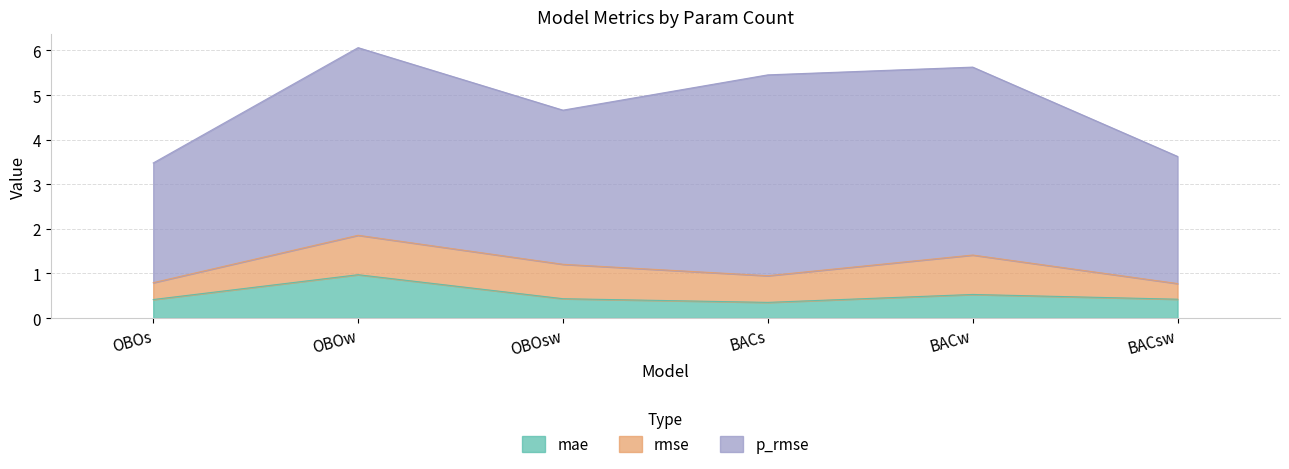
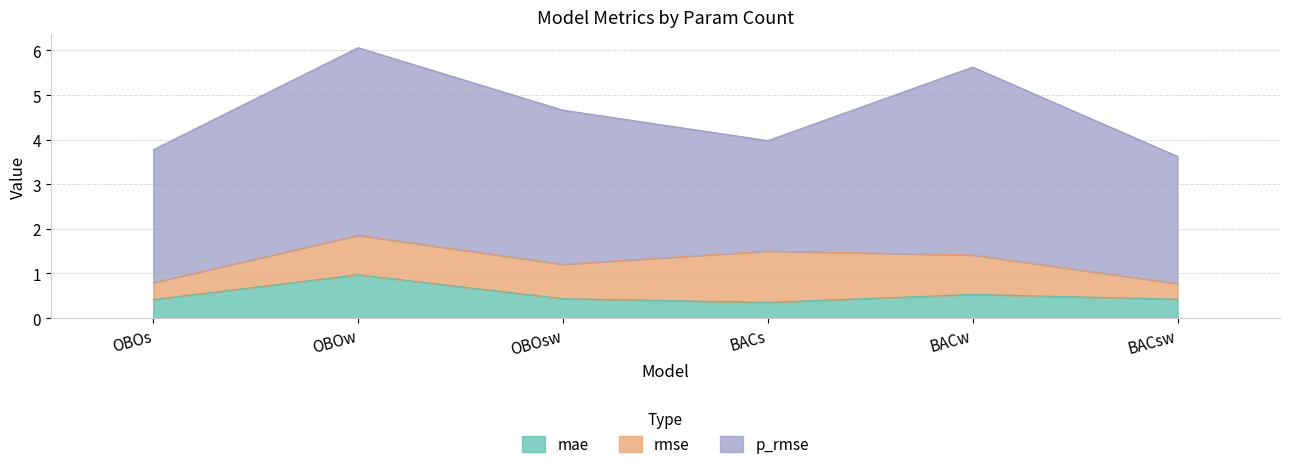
p_rmse, OBOs: 2.7 -> 3.0
rmse, BACs: 0.6 -> 1.2
p_rmse, BACs: 4.5 -> 2.5
